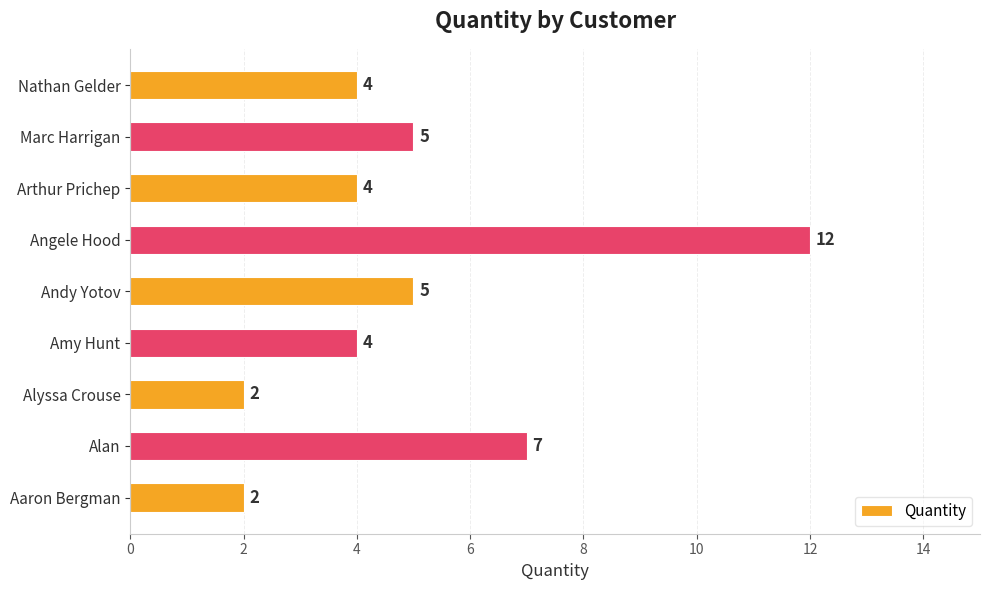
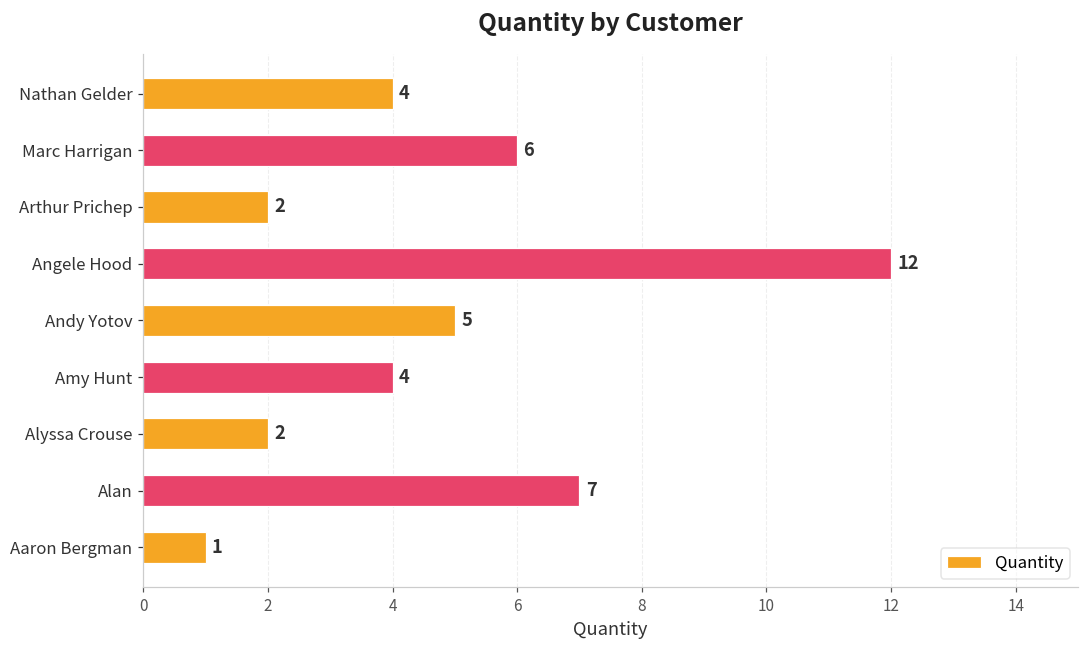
Marc Harrigan: 5 -> 6
Arthur Prichep: 4 -> 2
Aaron Bergman: 2 -> 1
